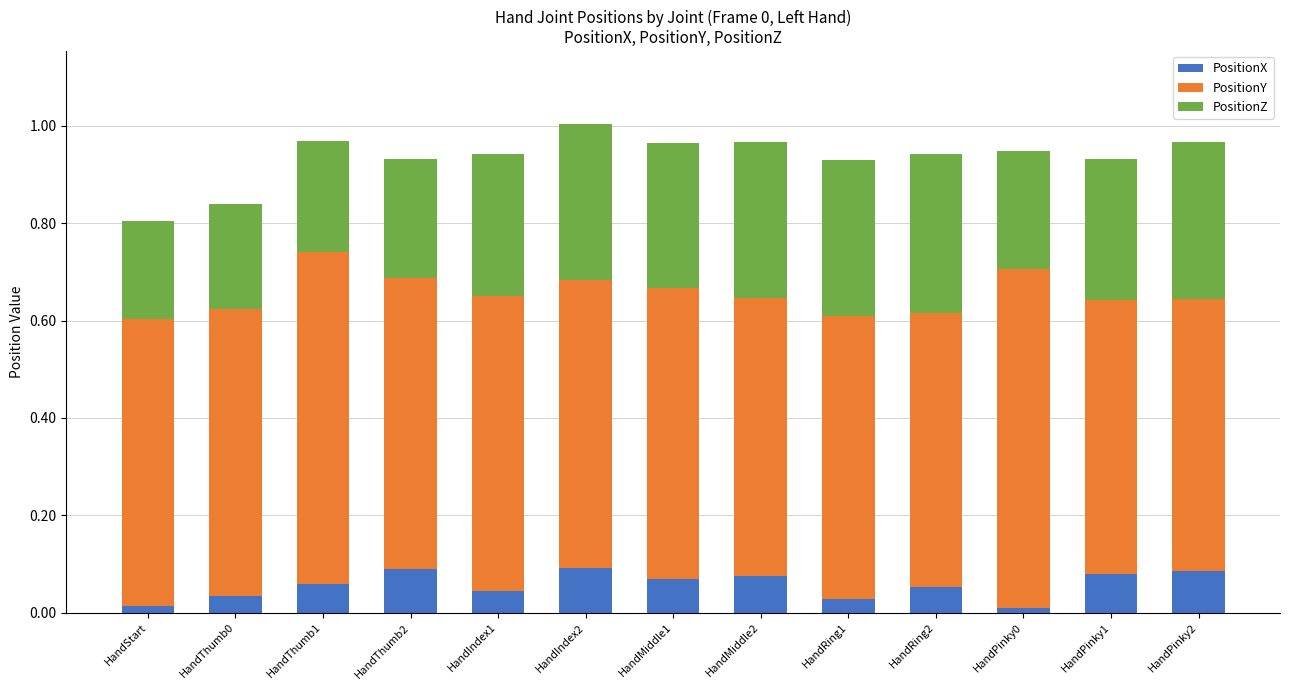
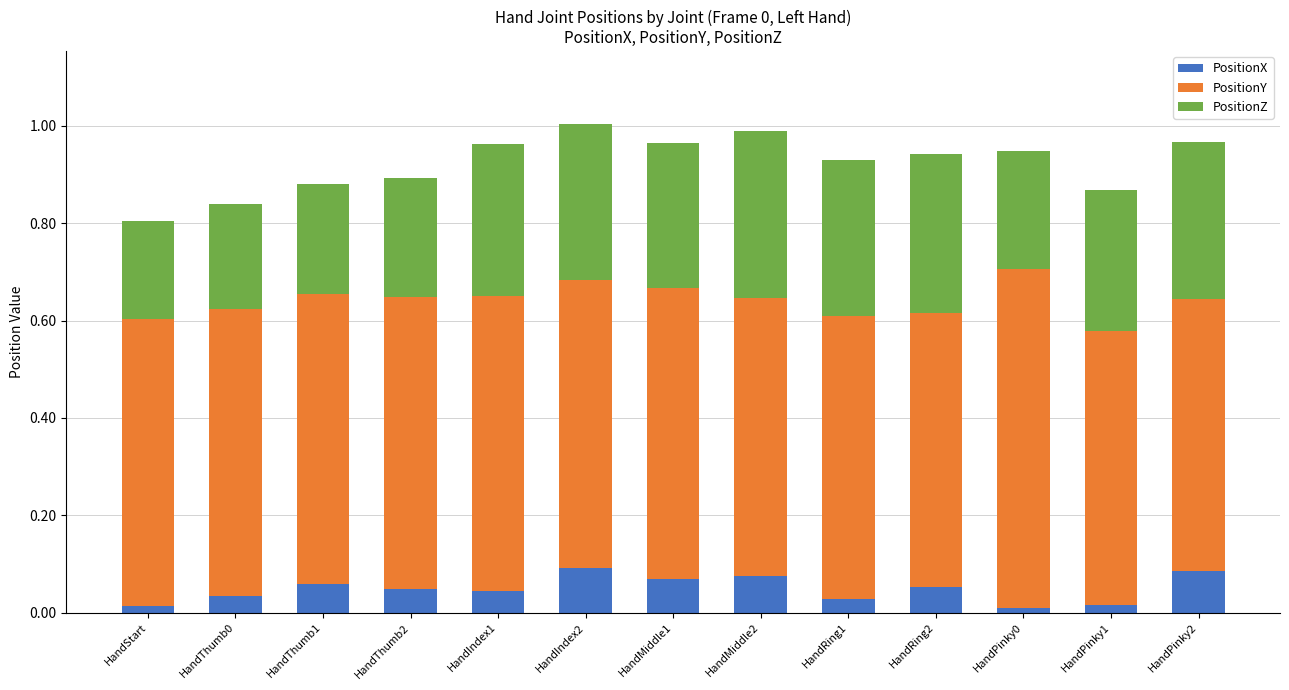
PositionY, HandThumb1: 0.68 -> 0.60
PositionX, HandThumb2: 0.09 -> 0.05
PositionZ, HandIndex1: 0.29 -> 0.31
PositionZ, HandMiddle2: 0.32 -> 0.34
PositionX, HandPinky1: 0.08 -> 0.02
